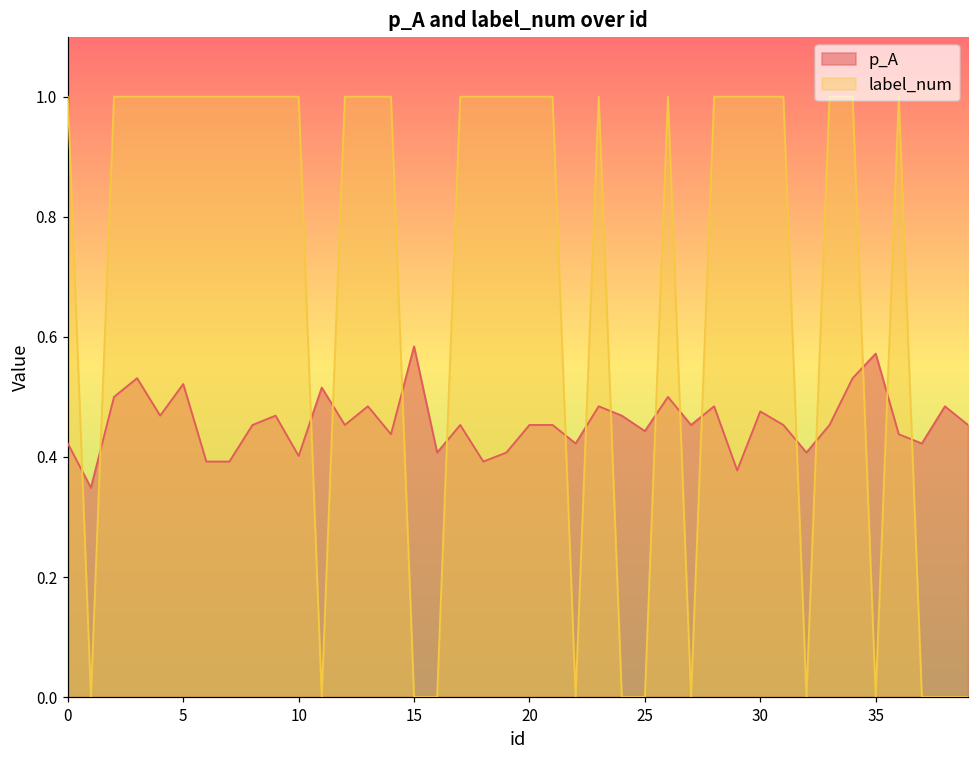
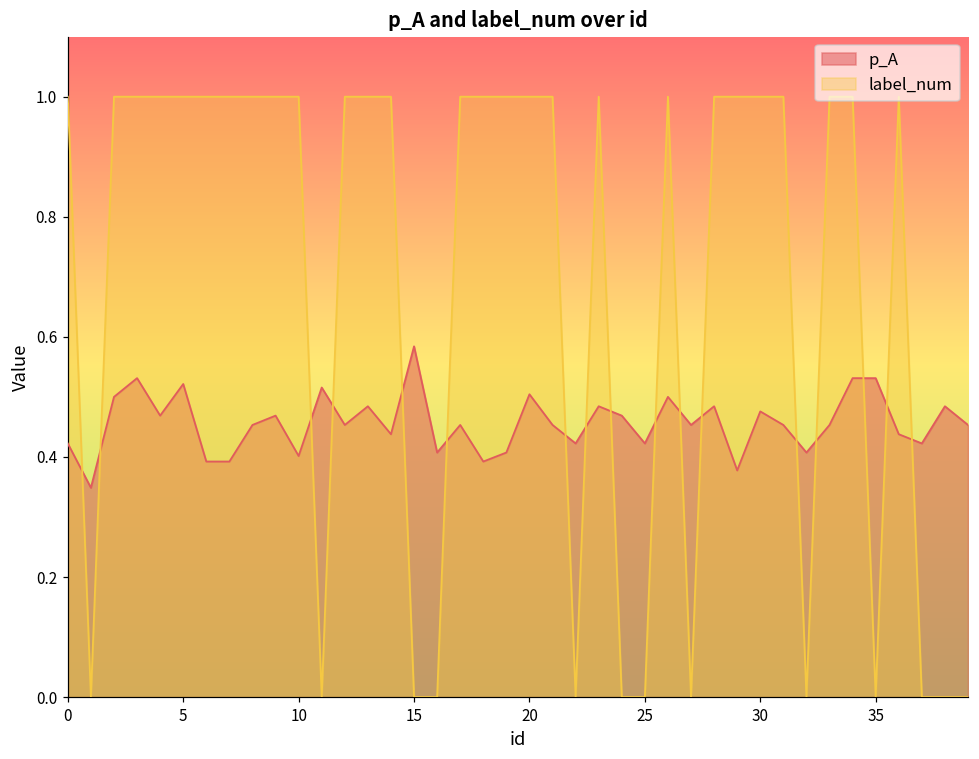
p_A, 20: 0.45 -> 0.50
p_A, 25: 0.44 -> 0.42
p_A, 35: 0.57 -> 0.53
